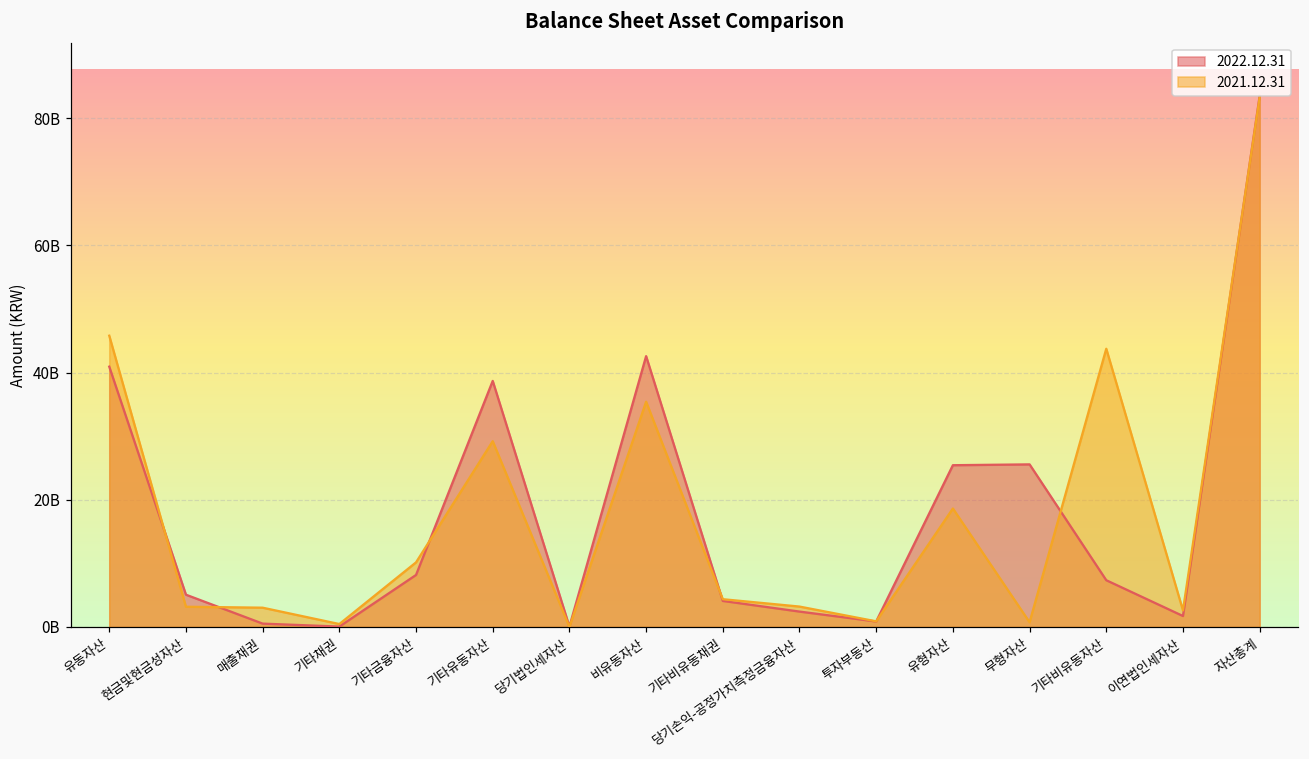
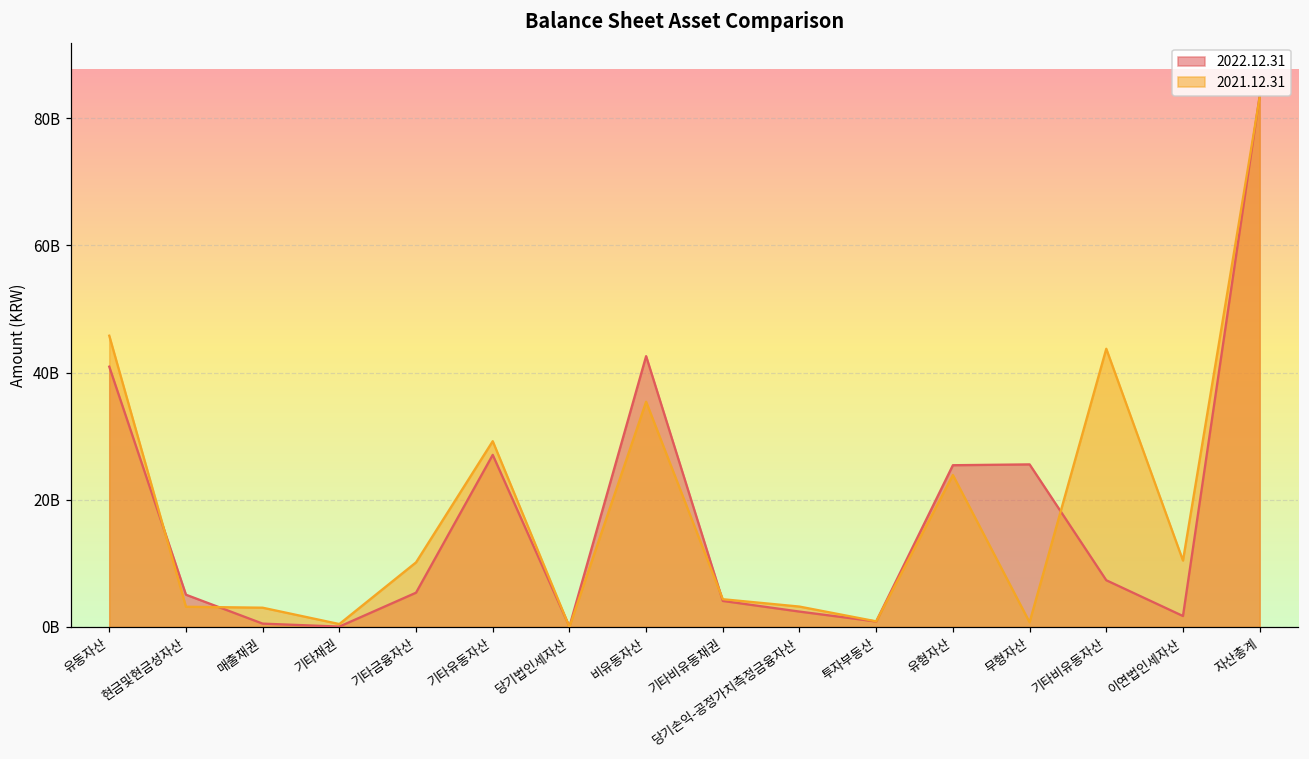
2022.12.31, 기타금융자산: 8000000000 -> 5000000000
2022.12.31, 기타유동자산: 39000000000 -> 27000000000
2021.12.31, 유형자산: 19000000000 -> 24000000000
2021.12.31, 이연법인세자산: 3000000000 -> 10000000000
